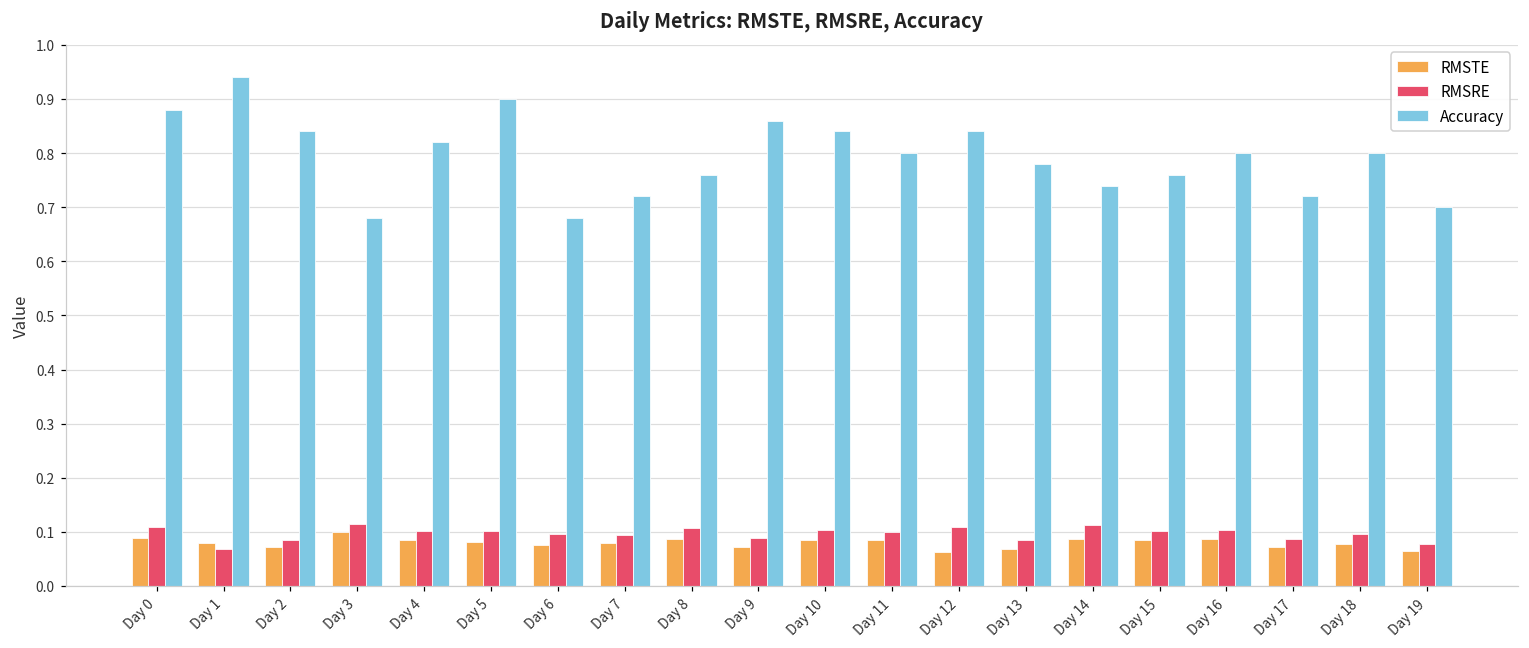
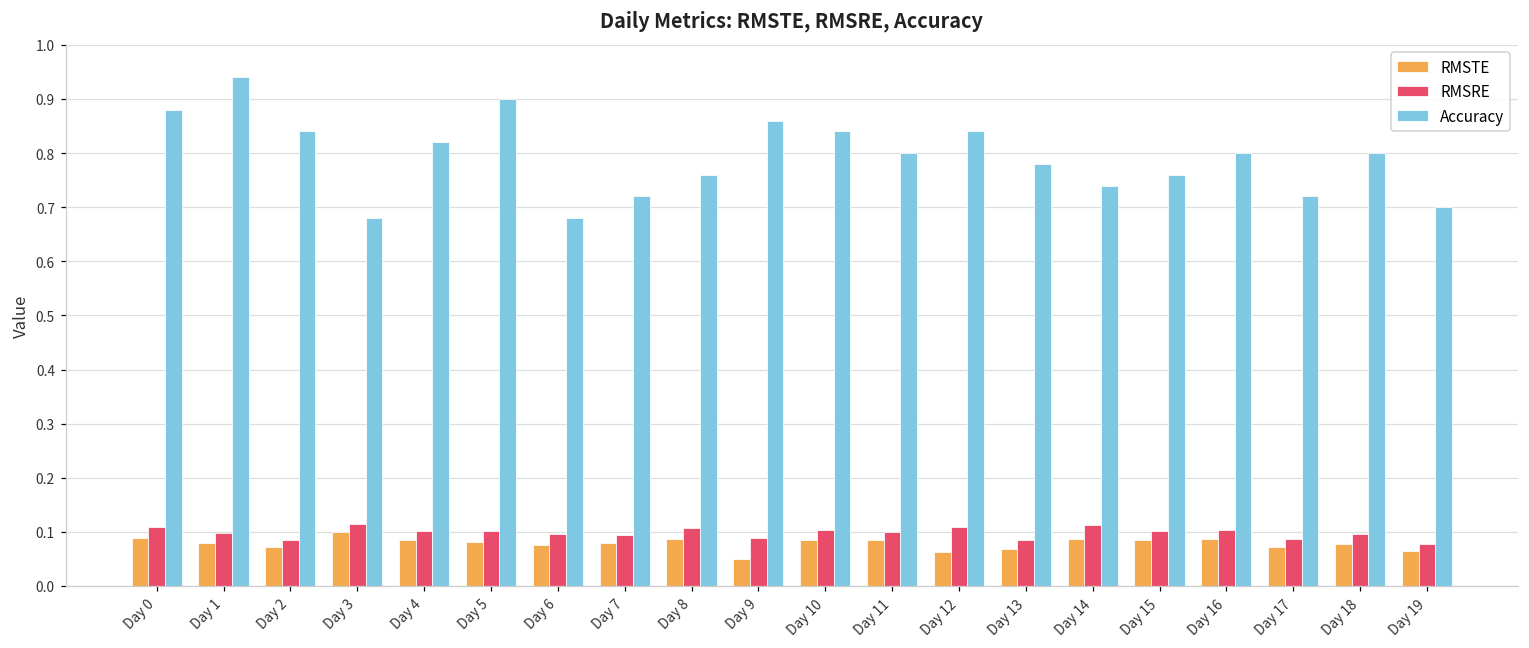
RMSRE, Day 1: 0.07 -> 0.10
RMSTE, Day 9: 0.07 -> 0.05
